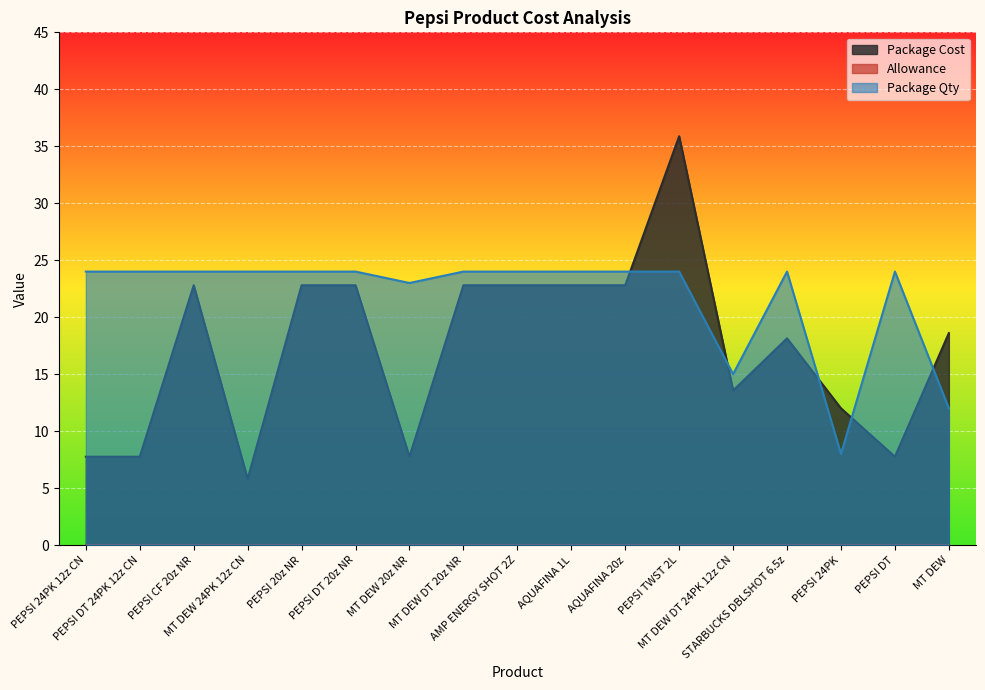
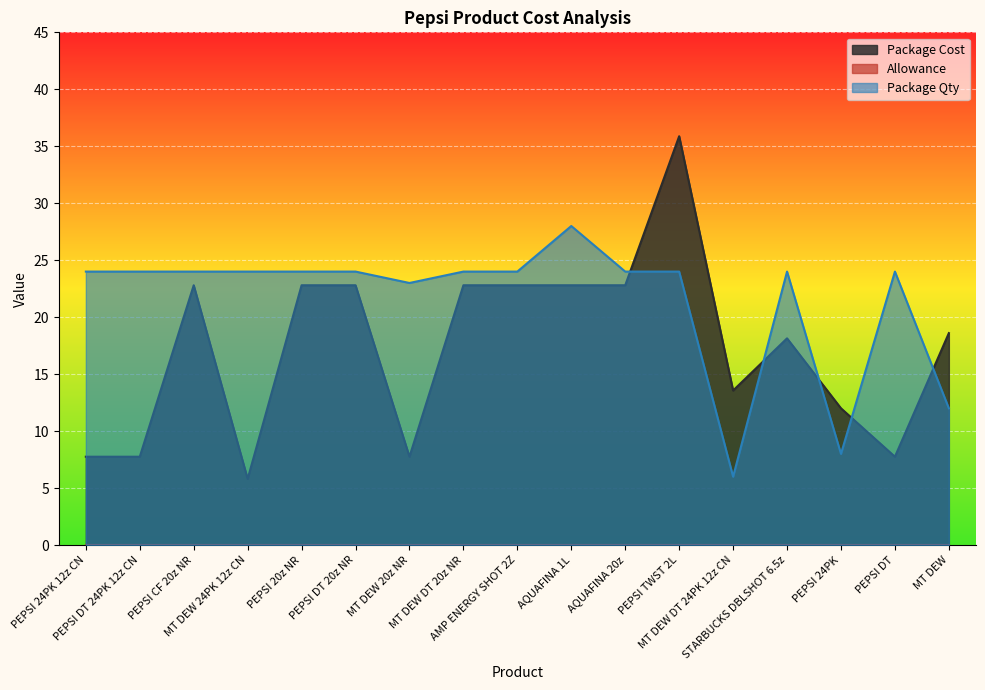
Package Qty, AQUAFINA 1L: 24 -> 28
Package Qty, MT DEW DT 24PK 12z CN: 15 -> 6
